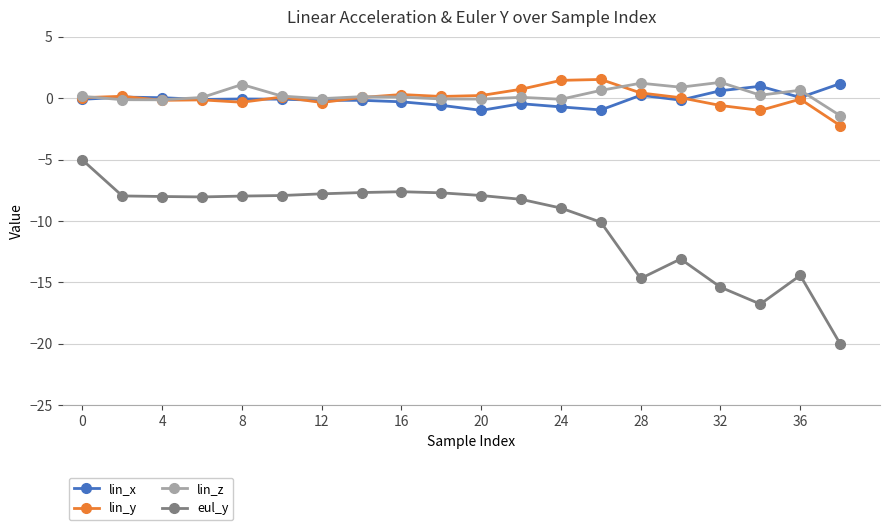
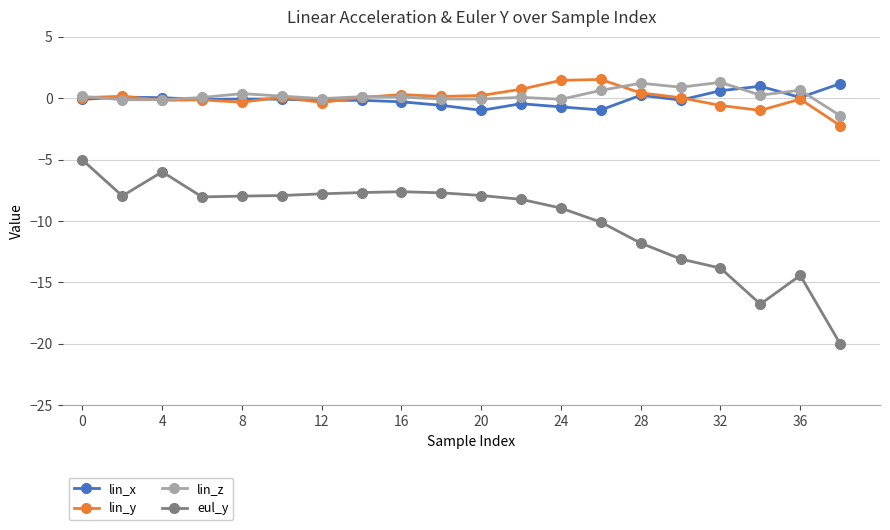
eul_y, 4: -8.0 -> -6.0
lin_z, 8: 1.1 -> 0.4
eul_y, 28: -14.7 -> -11.8
eul_y, 32: -15.4 -> -13.8
